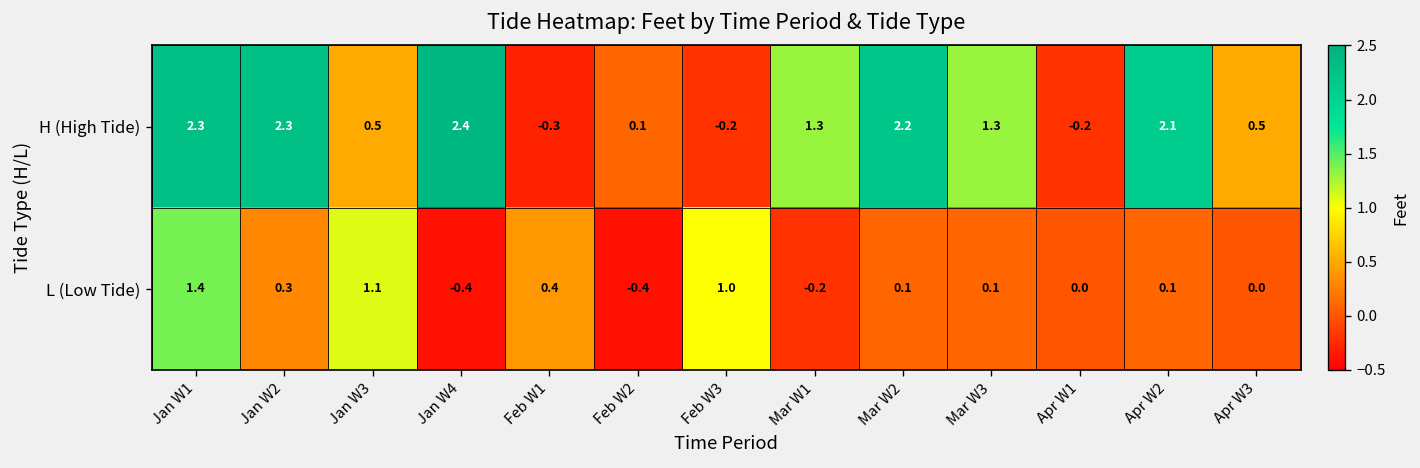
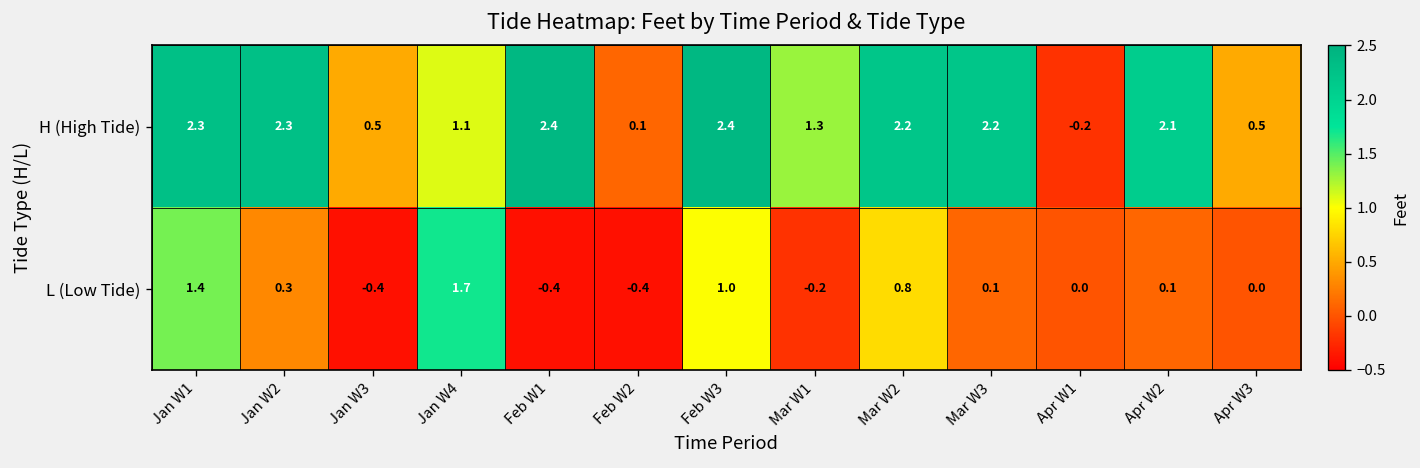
H (High Tide), Jan W4: 2.4 -> 1.1
H (High Tide), Feb W1: -0.3 -> 2.4
H (High Tide), Feb W3: -0.2 -> 2.4
H (High Tide), Mar W3: 1.3 -> 2.2
L (Low Tide), Jan W3: 1.1 -> -0.4
L (Low Tide), Jan W4: -0.4 -> 1.7
L (Low Tide), Feb W1: 0.4 -> -0.4
L (Low Tide), Mar W2: 0.1 -> 0.8
